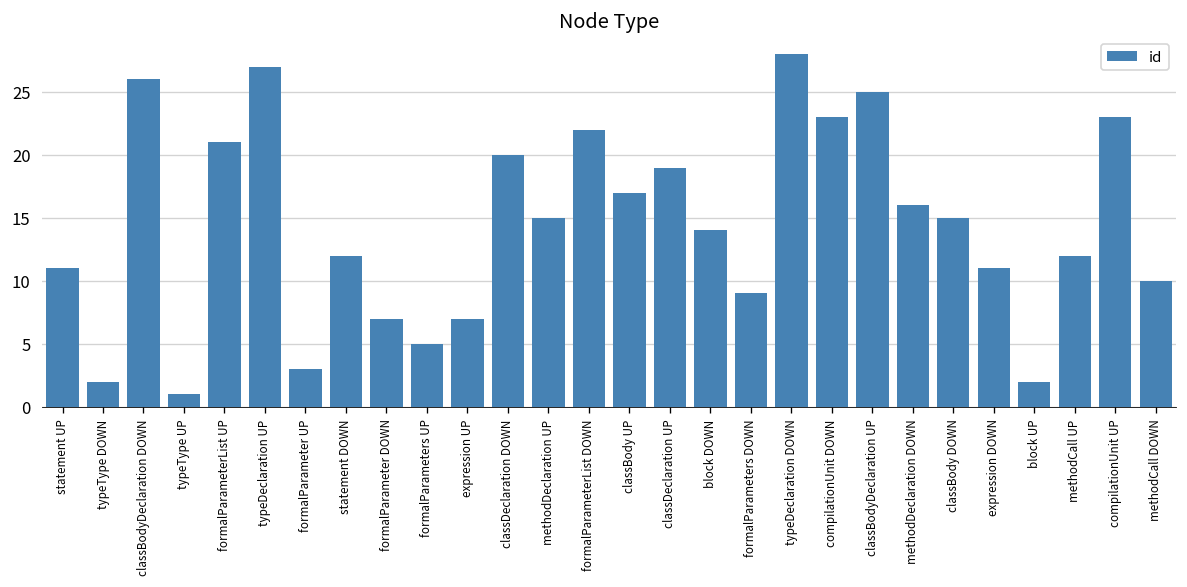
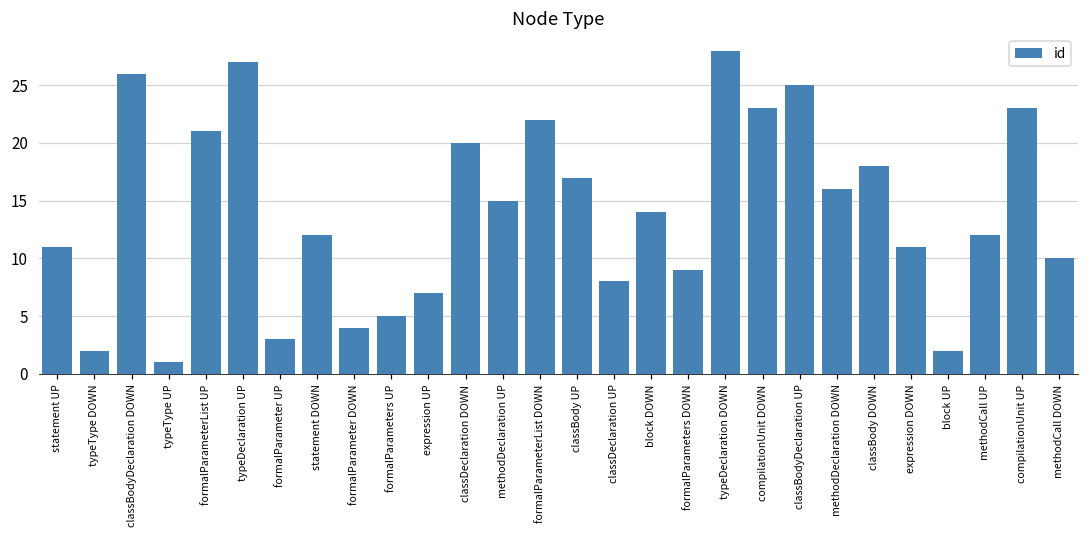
formalParameter DOWN: 7 -> 4
classDeclaration UP: 19 -> 8
classBody DOWN: 15 -> 18
